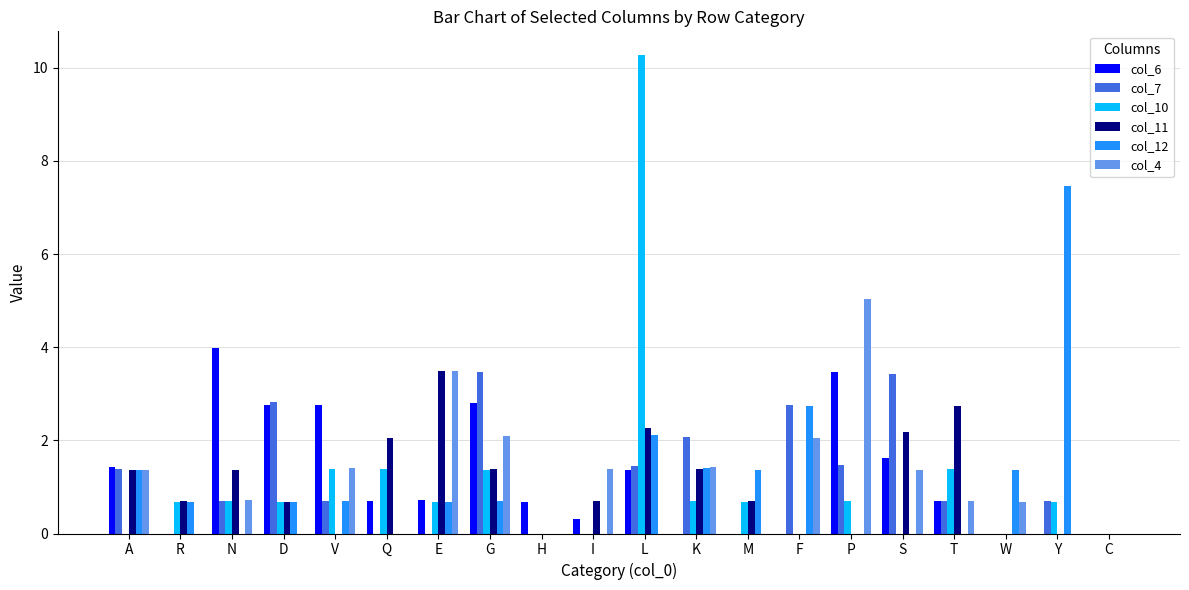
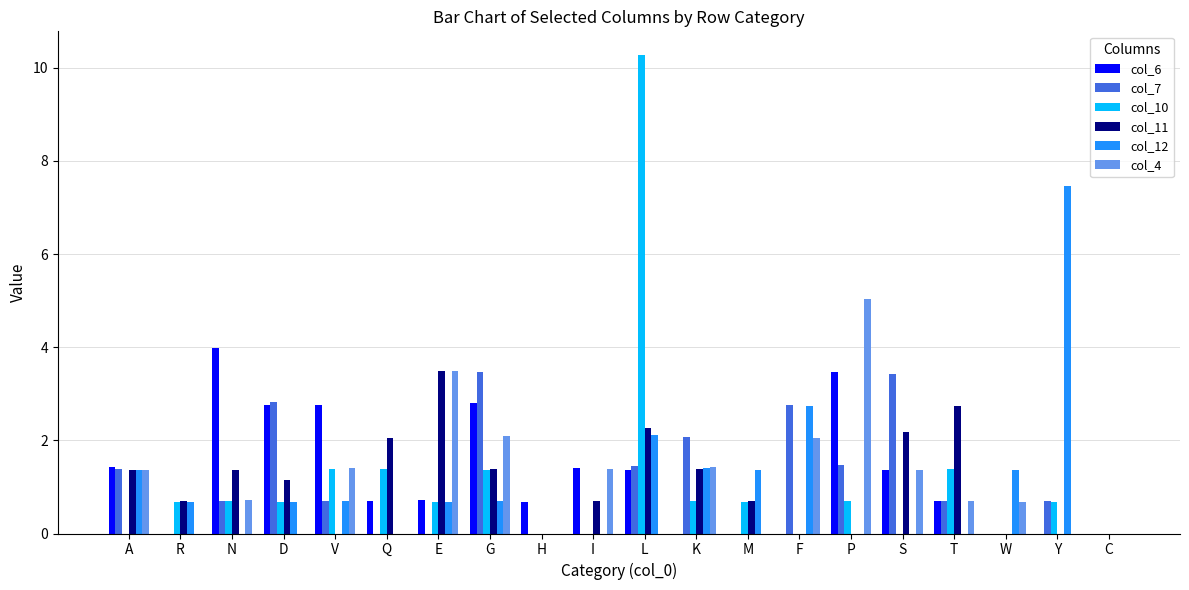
col_11, D: 0.7 -> 1.1
col_6, I: 0.3 -> 1.4
col_6, S: 1.6 -> 1.4
